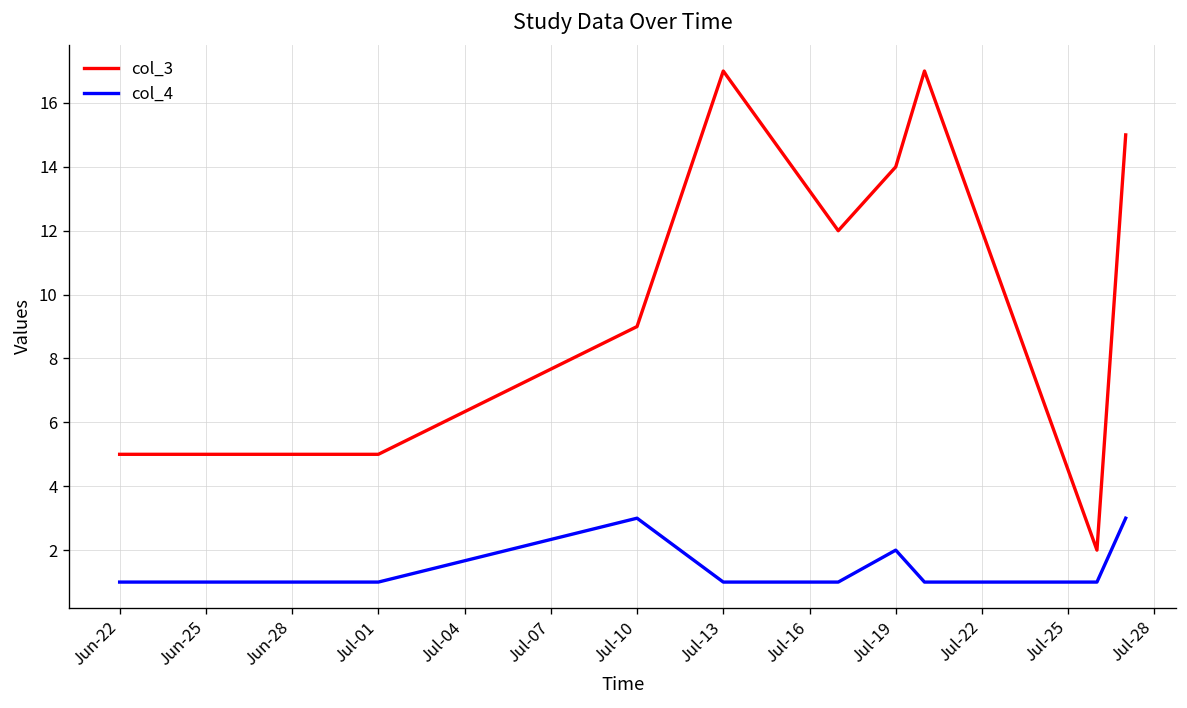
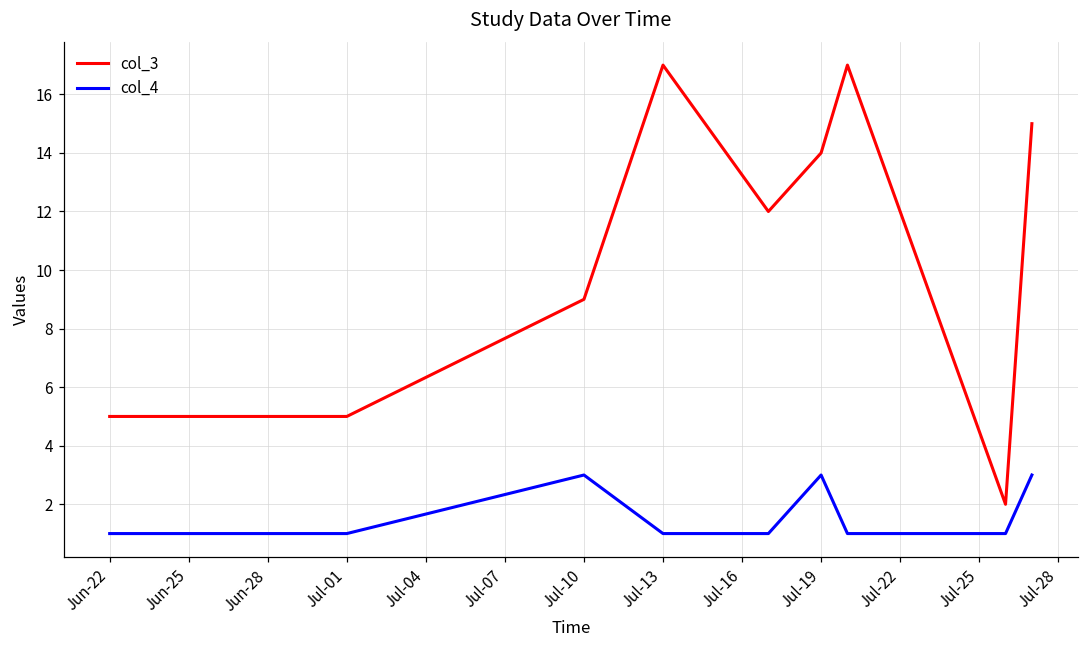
col_4, Jul-19: 2 -> 3
